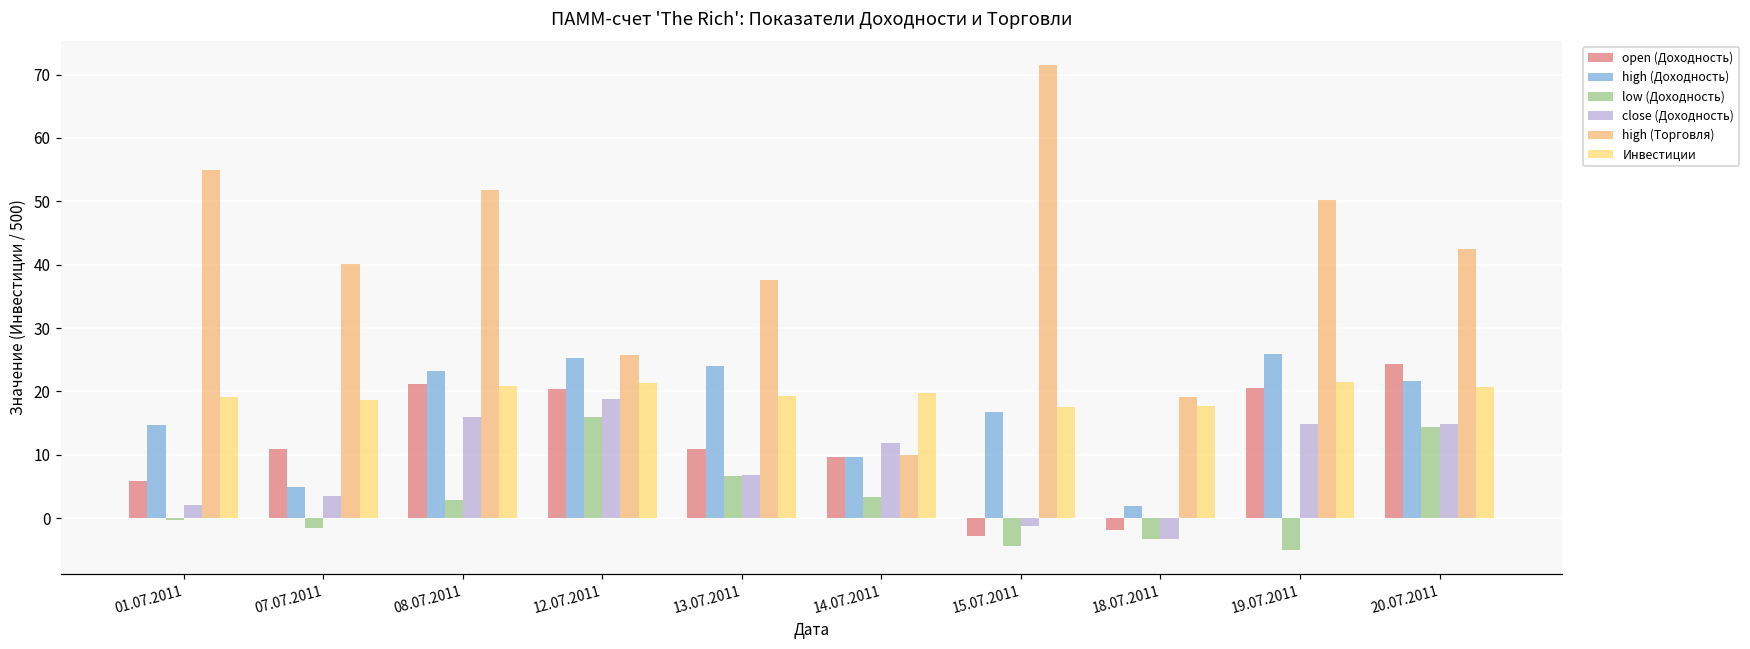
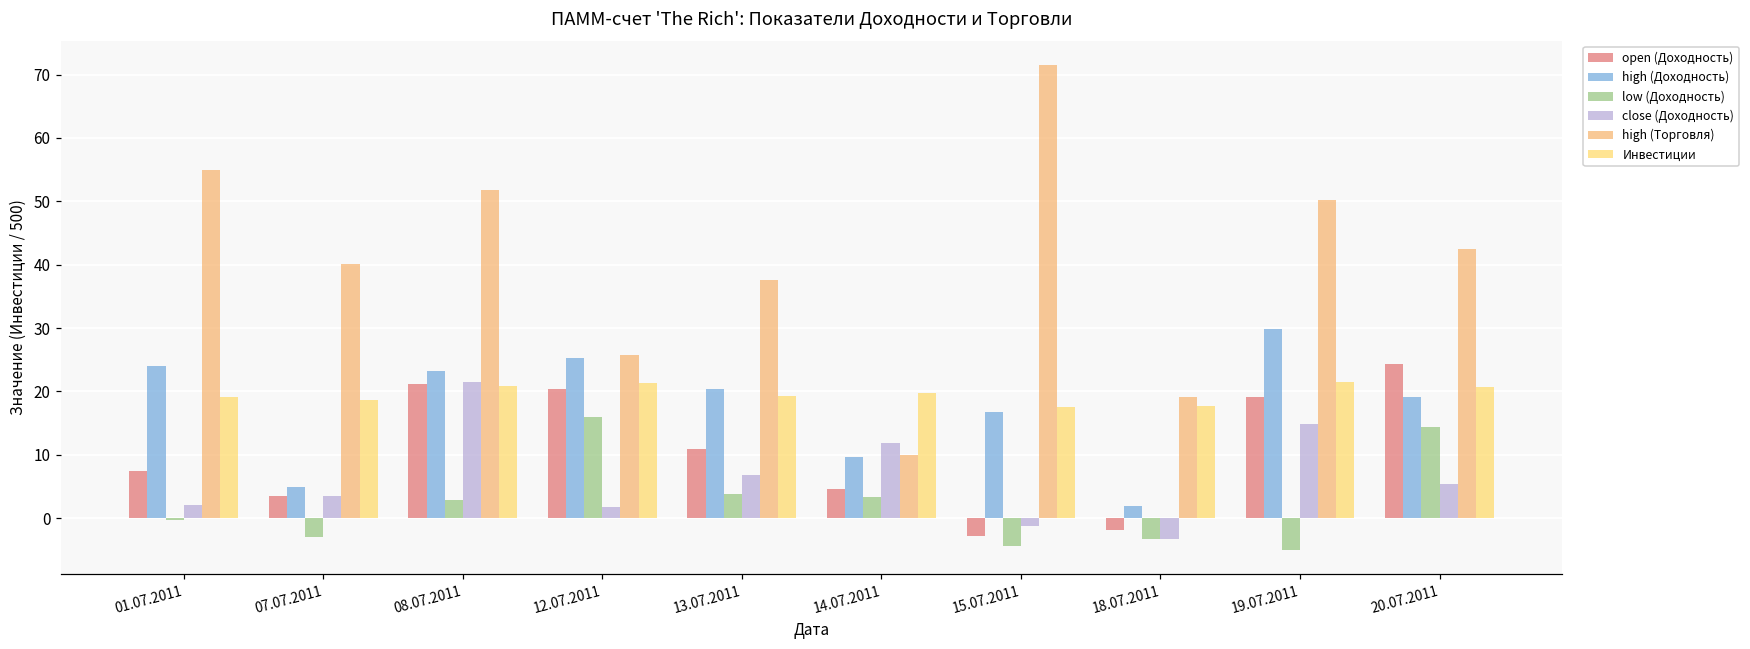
open (Доходность), 01.07.2011: 6 -> 7
high (Доходность), 01.07.2011: 15 -> 24
open (Доходность), 07.07.2011: 11 -> 3
low (Доходность), 07.07.2011: -2 -> -3
close (Доходность), 08.07.2011: 16 -> 21
close (Доходность), 12.07.2011: 19 -> 2
high (Доходность), 13.07.2011: 24 -> 20
low (Доходность), 13.07.2011: 7 -> 4
open (Доходность), 14.07.2011: 10 -> 5
open (Доходность), 19.07.2011: 21 -> 19
high (Доходность), 19.07.2011: 26 -> 30
high (Доходность), 20.07.2011: 22 -> 19
close (Доходность), 20.07.2011: 15 -> 5
